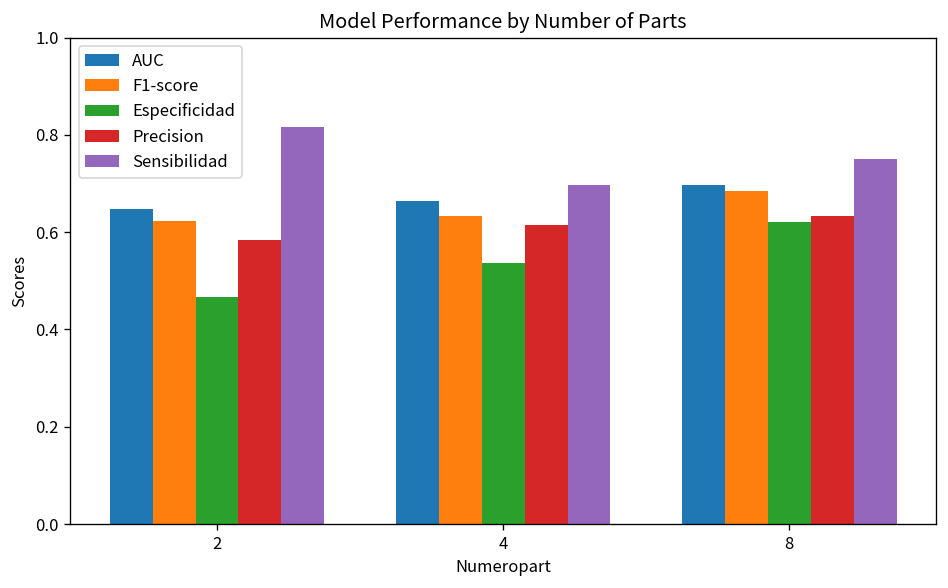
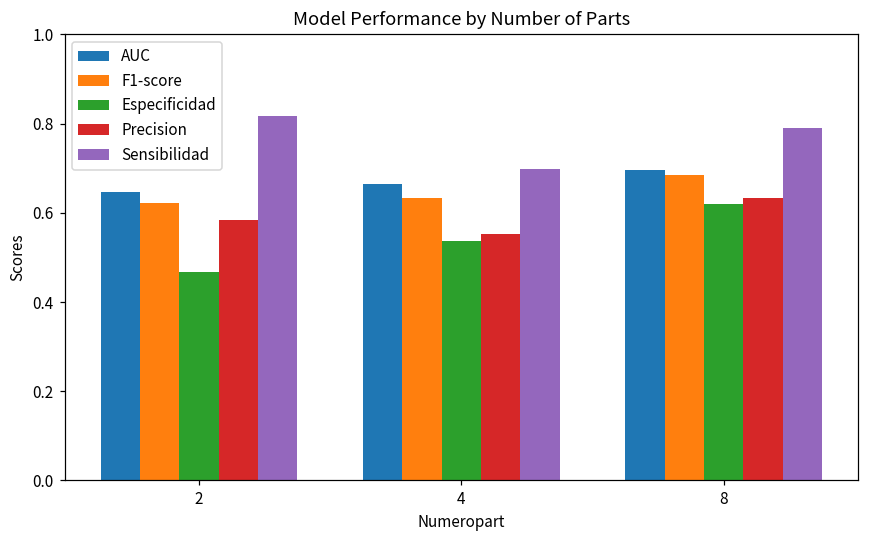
Precision, 4: 0.61 -> 0.55
Sensibilidad, 8: 0.75 -> 0.79
